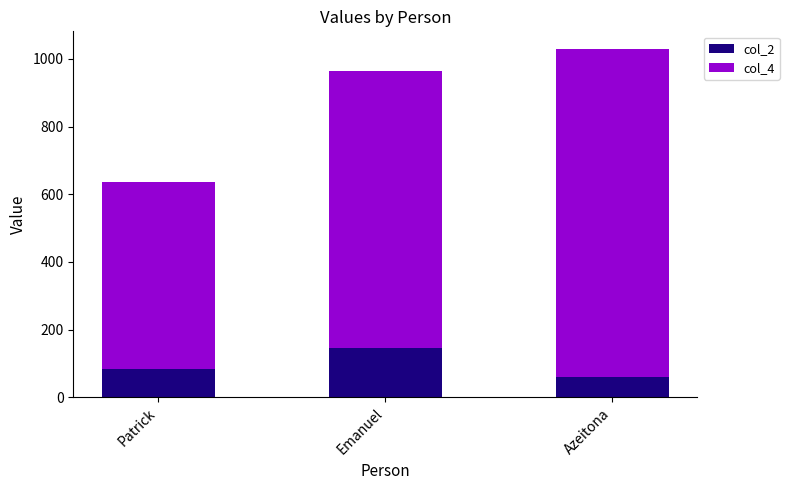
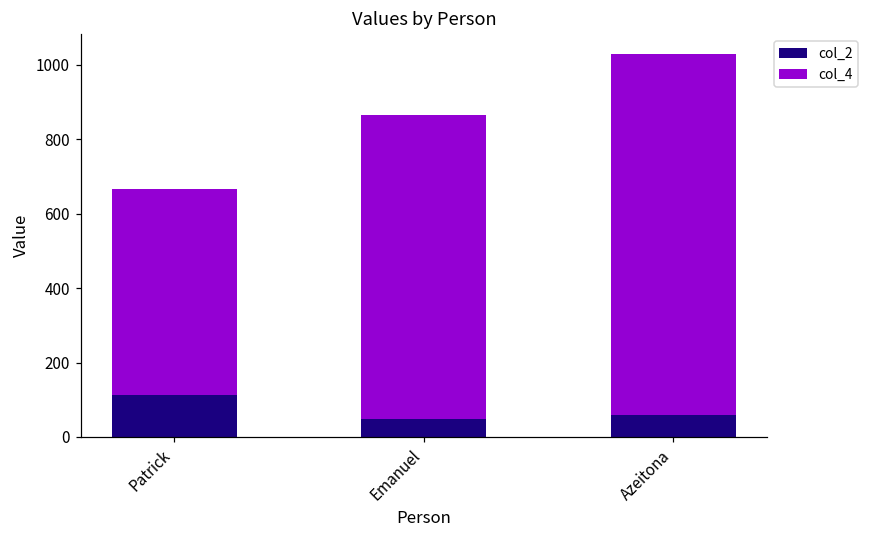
col_2, Patrick: 80 -> 110
col_2, Emanuel: 150 -> 50
